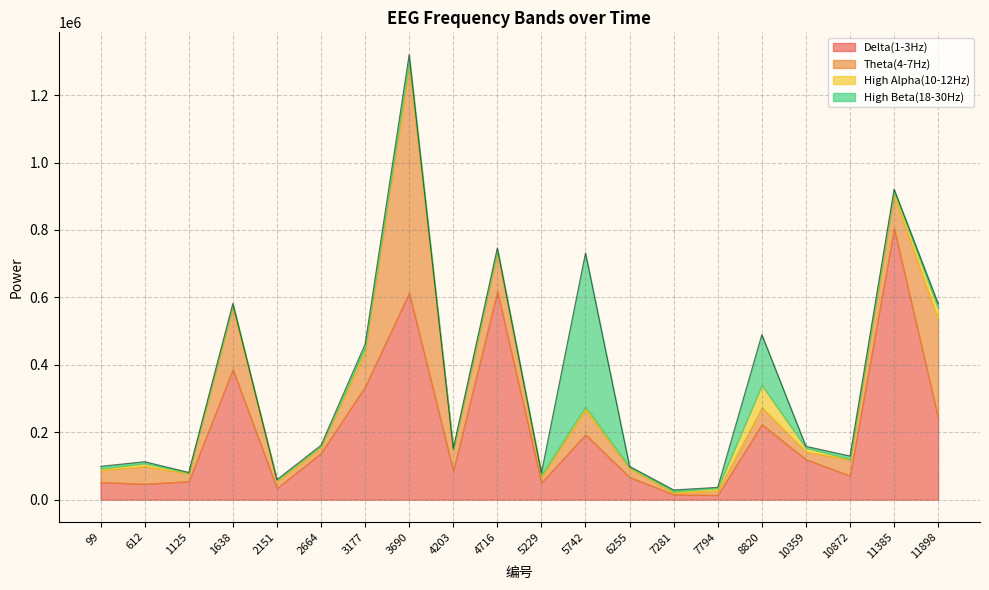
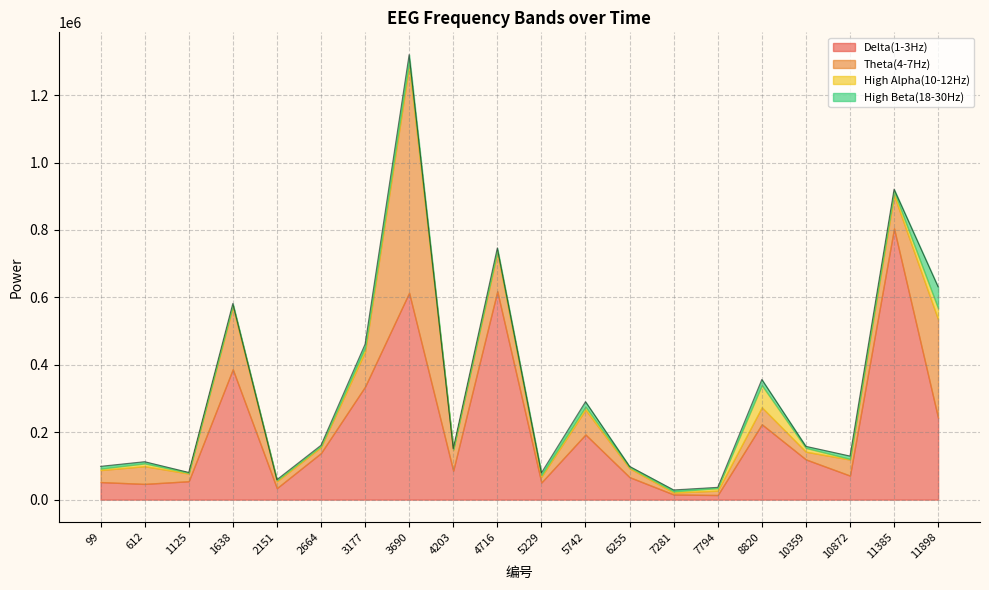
High Beta(18-30Hz), 5742: 460000 -> 10000
High Beta(18-30Hz), 8820: 150000 -> 20000
High Beta(18-30Hz), 11898: 10000 -> 60000
